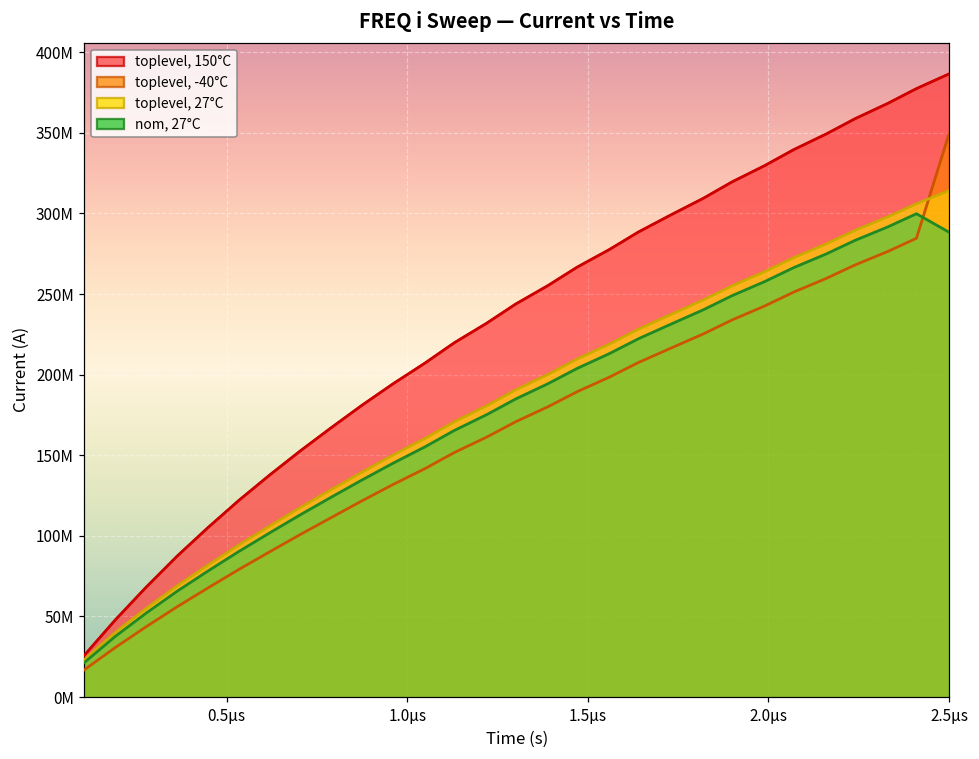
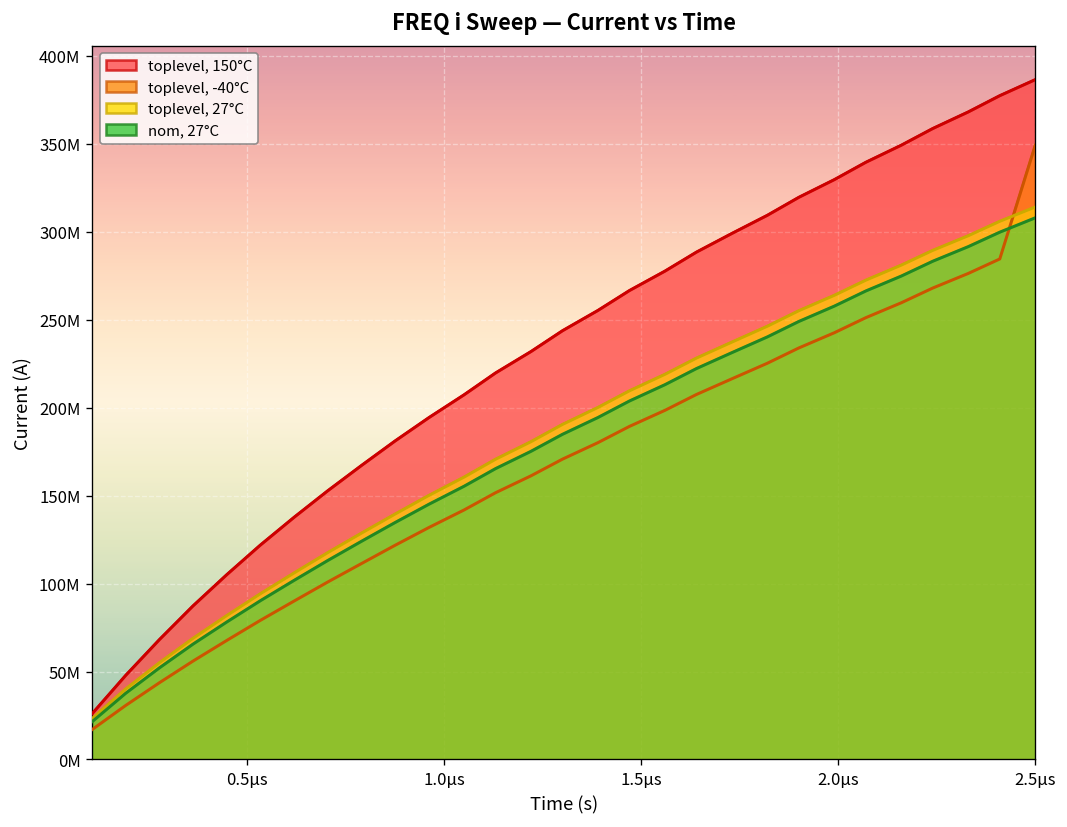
nom, 27°C, 2.5µs: 288000000 -> 308000000
